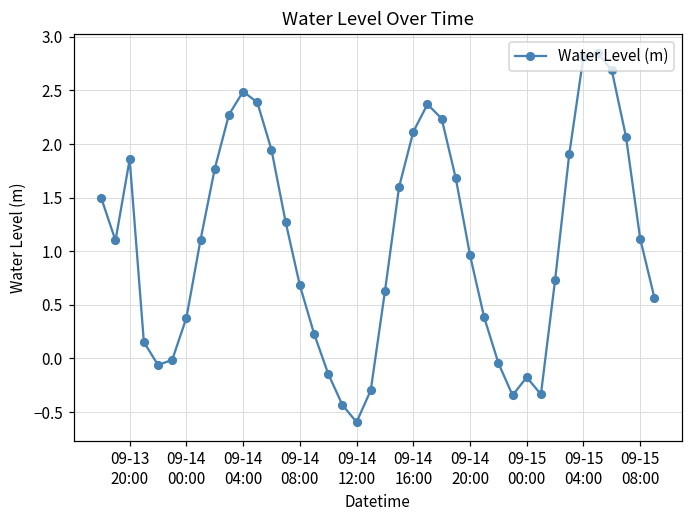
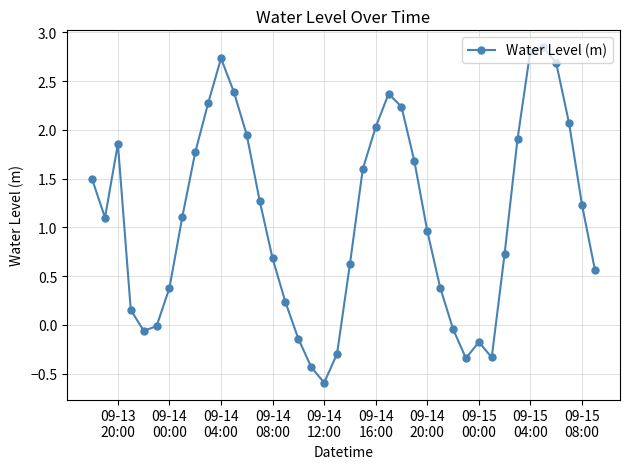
09-14 04:00: 2.5 -> 2.7
09-14 16:00: 2.1 -> 2.0
09-15 08:00: 1.1 -> 1.2
